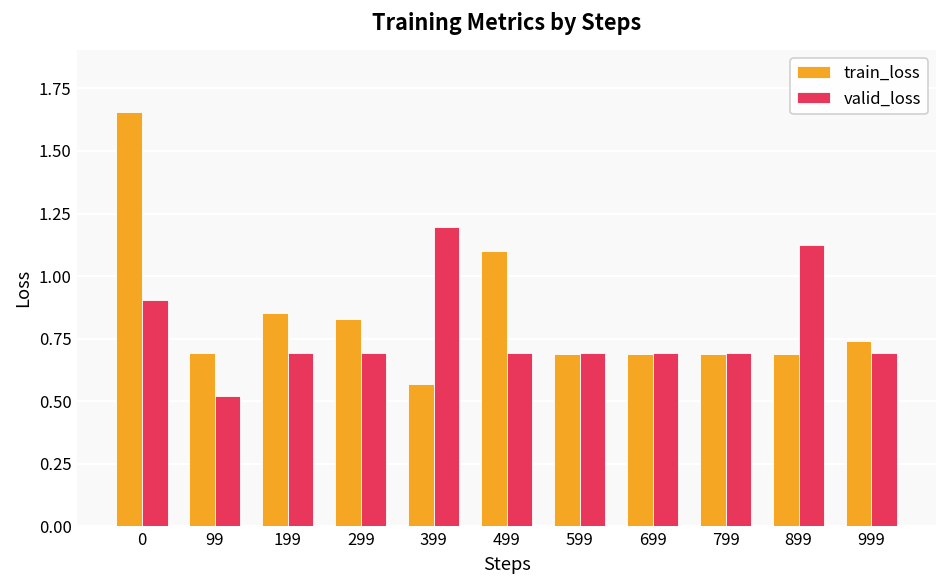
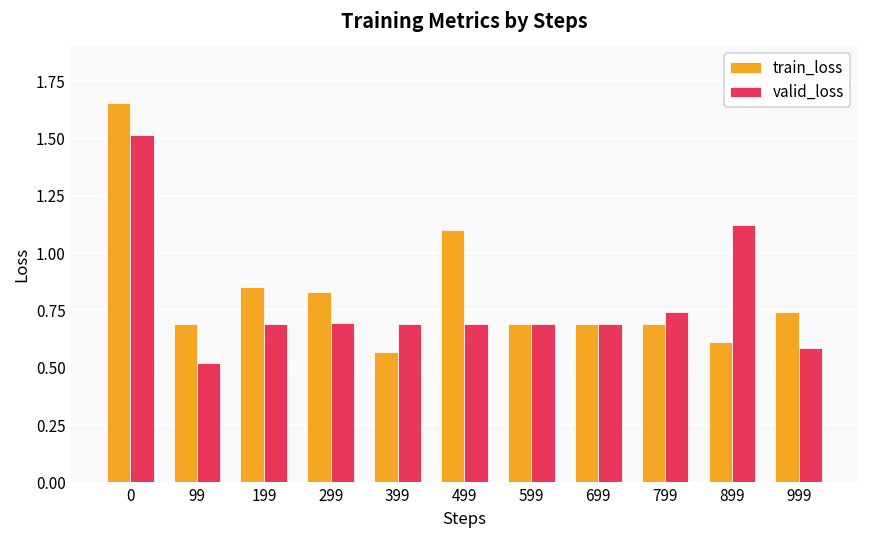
valid_loss, 0: 0.90 -> 1.52
valid_loss, 399: 1.19 -> 0.69
valid_loss, 799: 0.69 -> 0.74
train_loss, 899: 0.69 -> 0.61
valid_loss, 999: 0.69 -> 0.58
